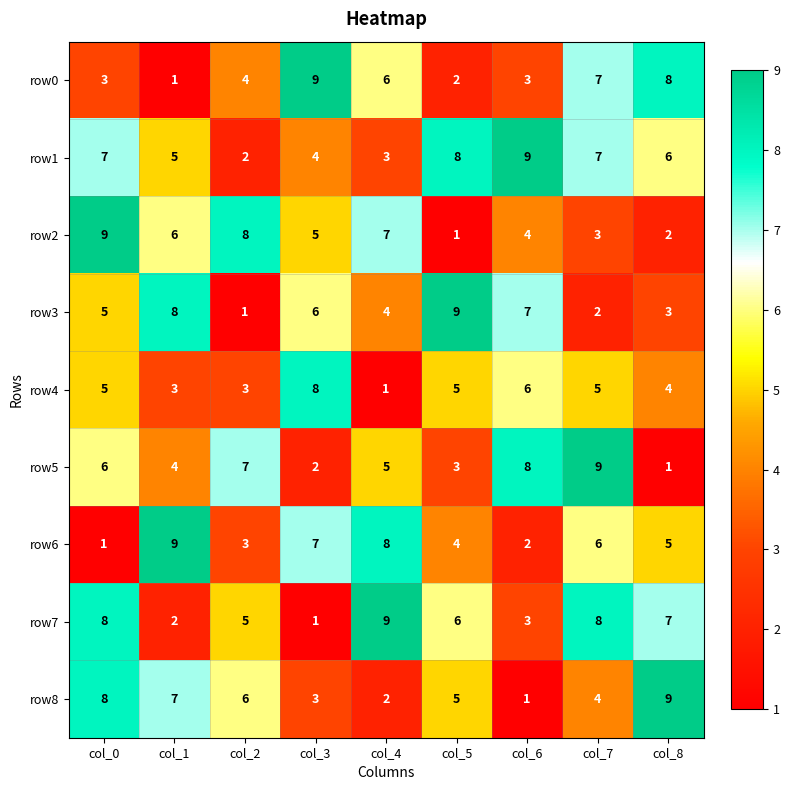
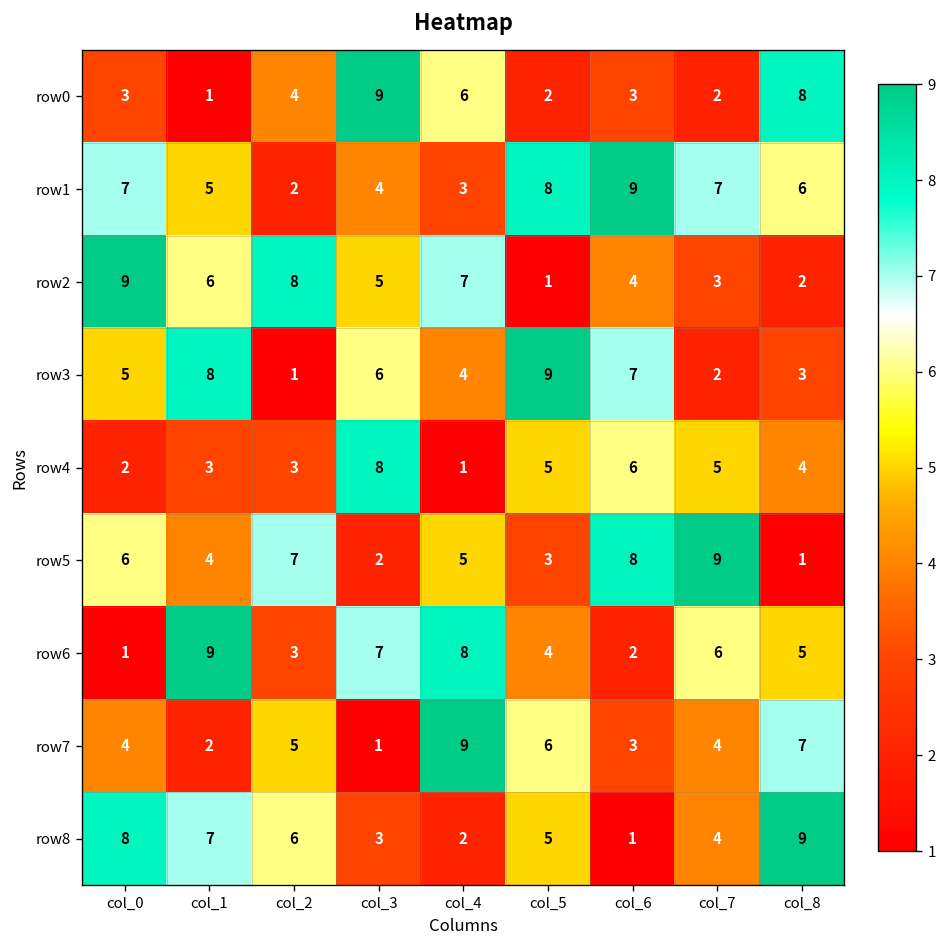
row0, col_7: 7 -> 2
row4, col_0: 5 -> 2
row7, col_0: 8 -> 4
row7, col_7: 8 -> 4
